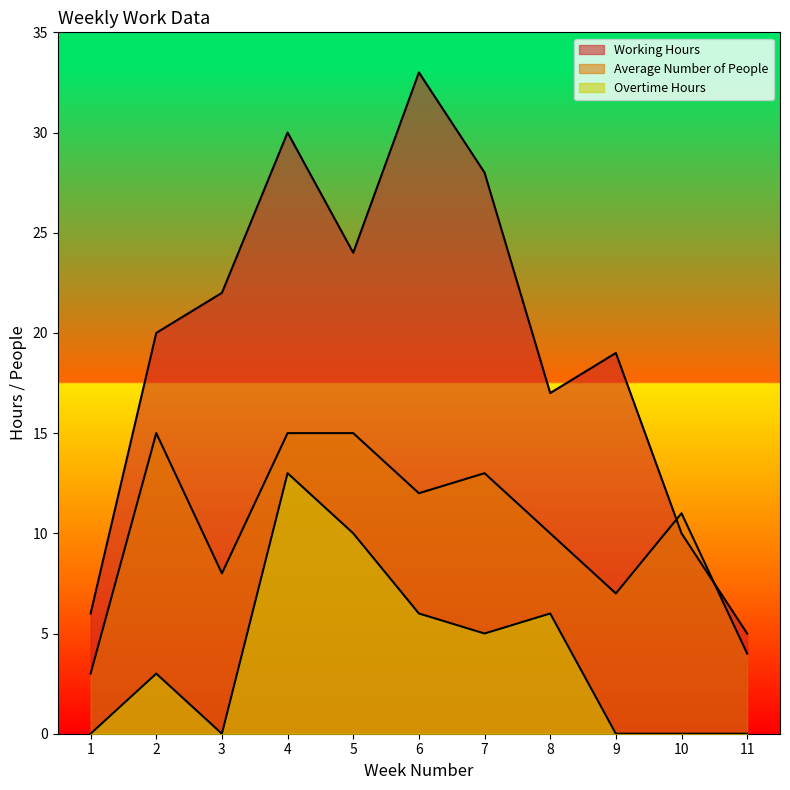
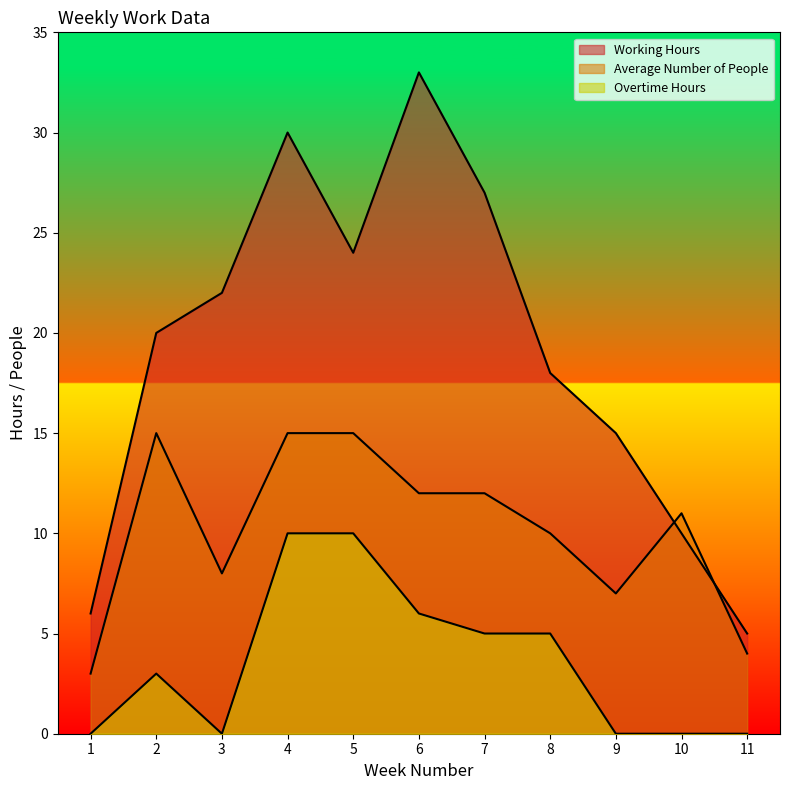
Overtime Hours, 4: 13 -> 10
Working Hours, 7: 28 -> 27
Average Number of People, 7: 13 -> 12
Working Hours, 8: 17 -> 18
Overtime Hours, 8: 6 -> 5
Working Hours, 9: 19 -> 15
